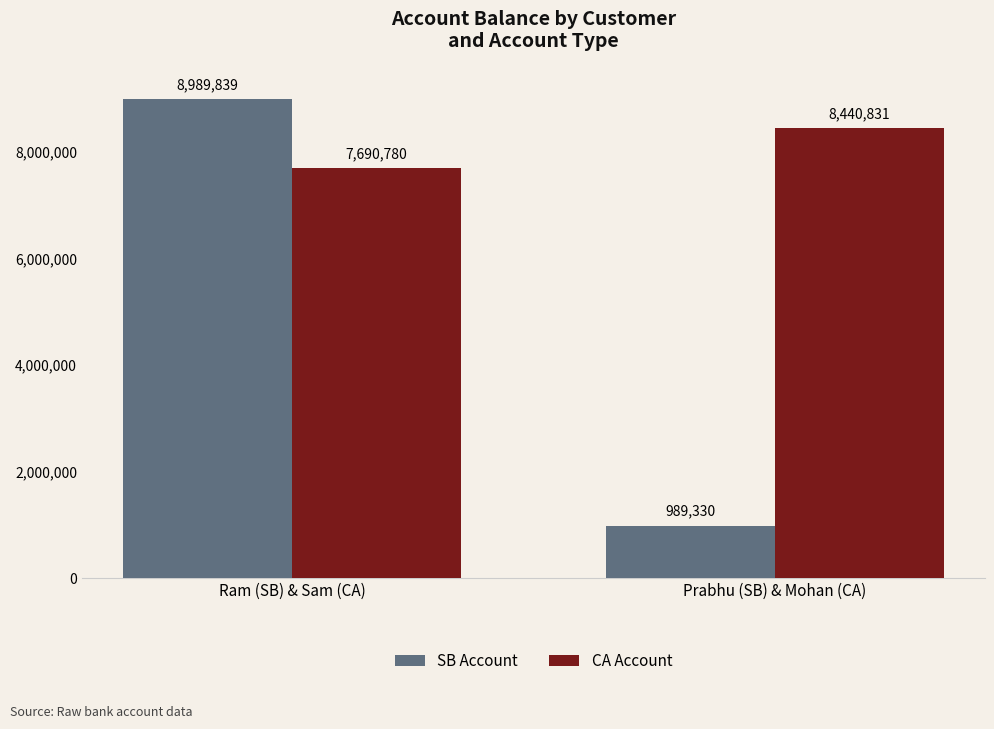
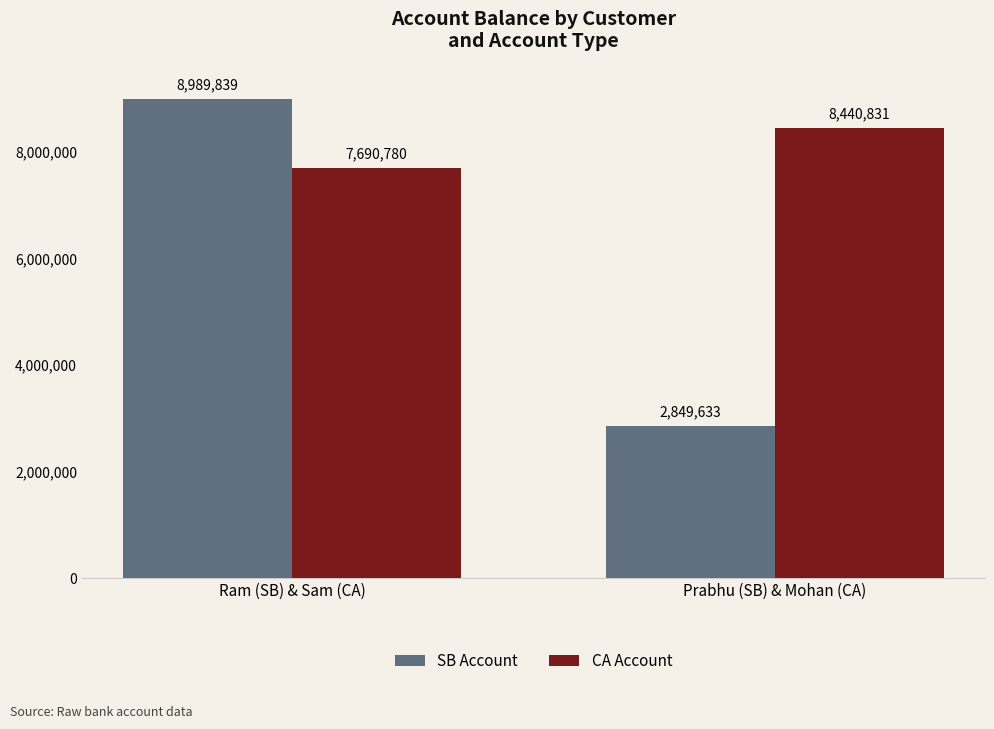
SB Account, Prabhu (SB) & Mohan (CA): 989,330 -> 2,849,633
